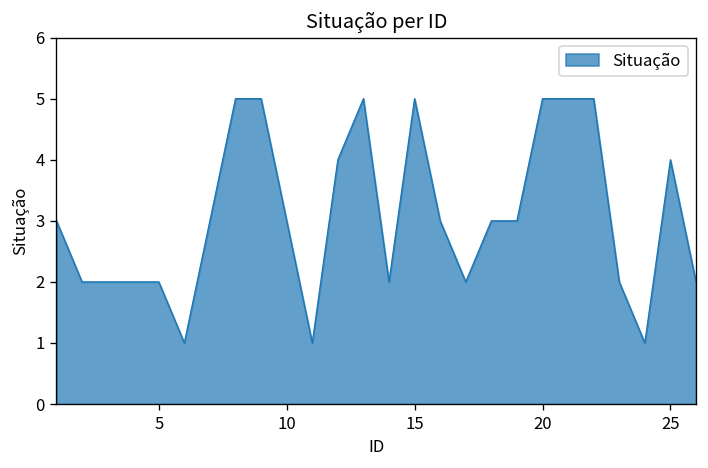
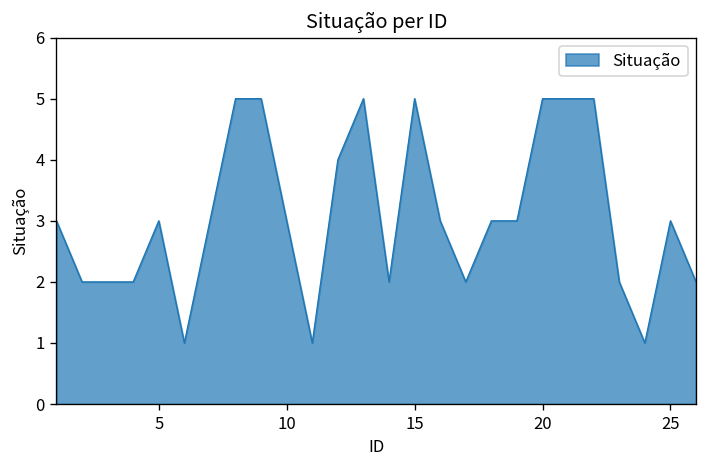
5: 2 -> 3
25: 4 -> 3
